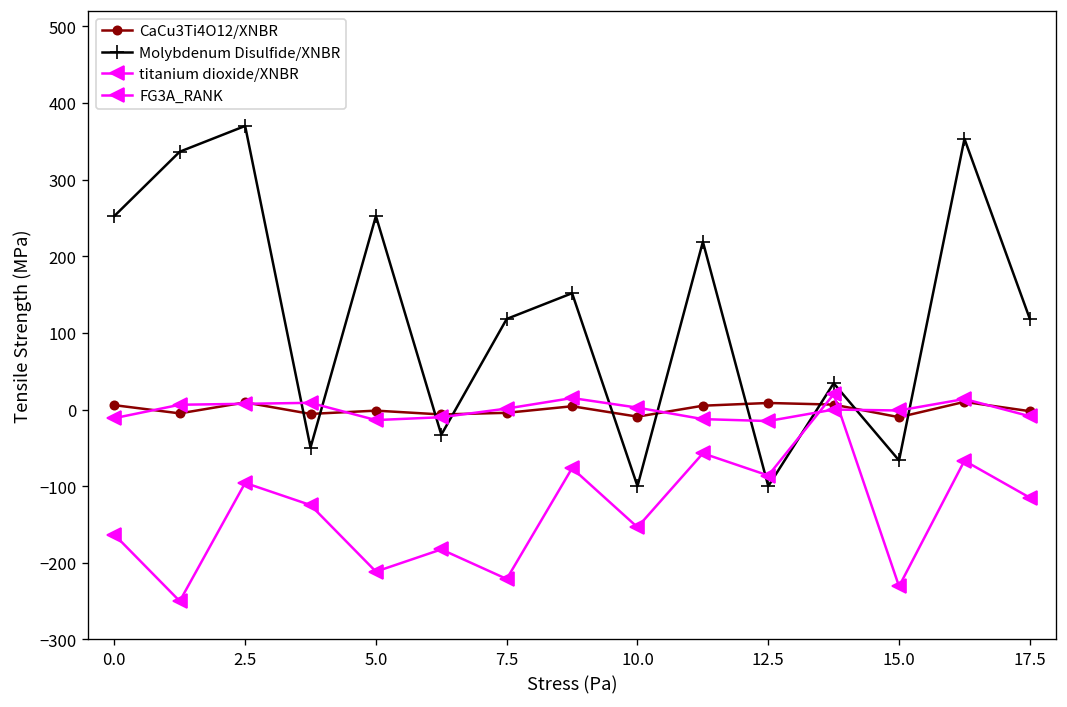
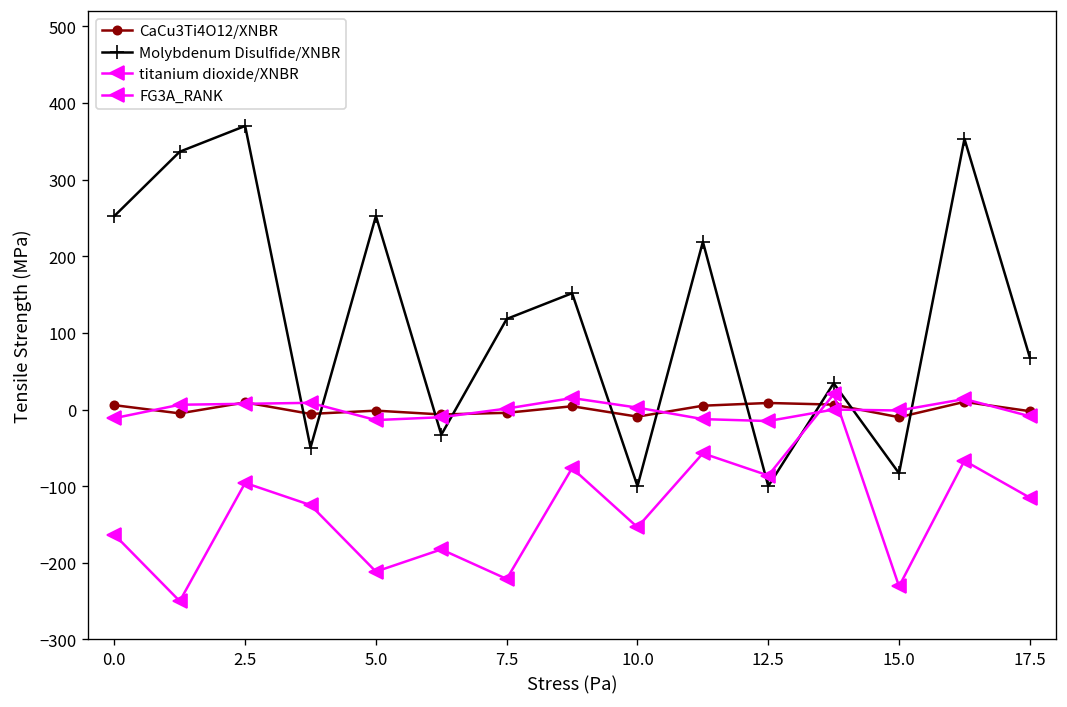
Molybdenum Disulfide/XNBR, 15.0: -70 -> -80
Molybdenum Disulfide/XNBR, 17.5: 120 -> 70
